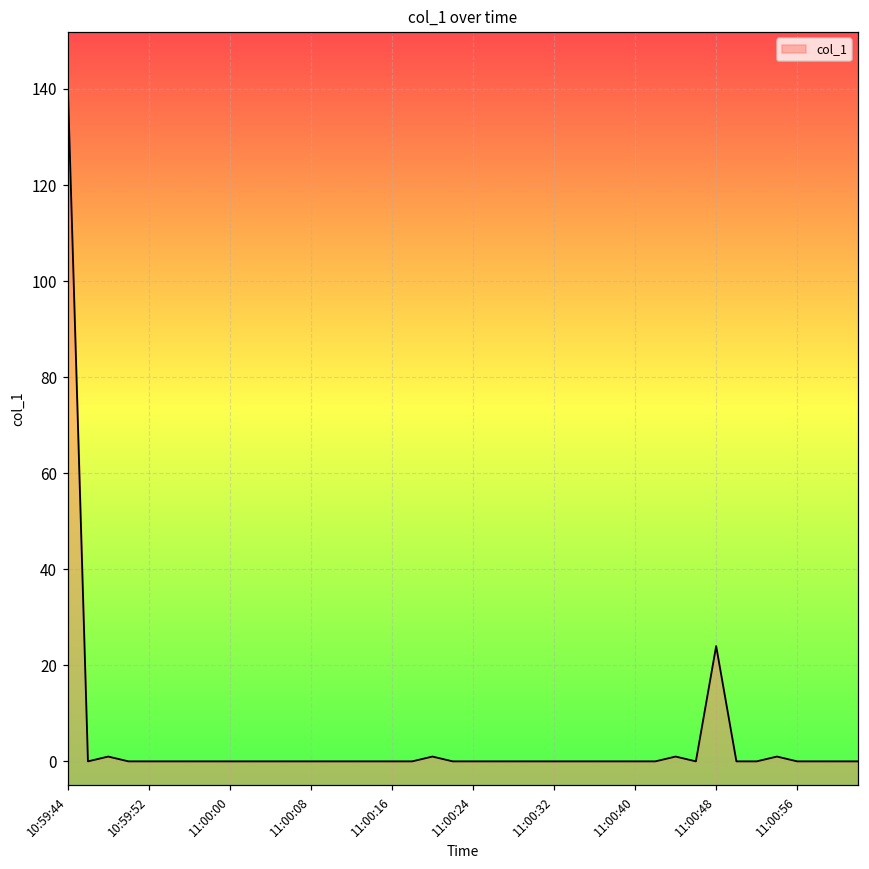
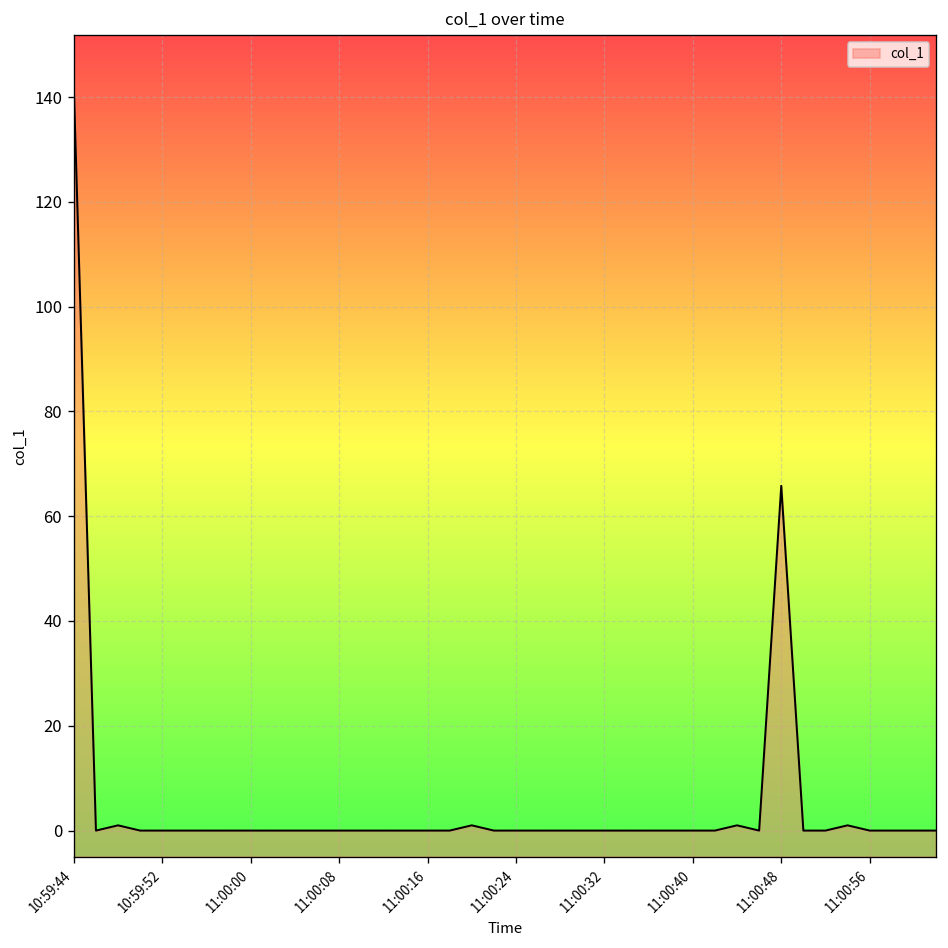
11:00:48: 24 -> 66
